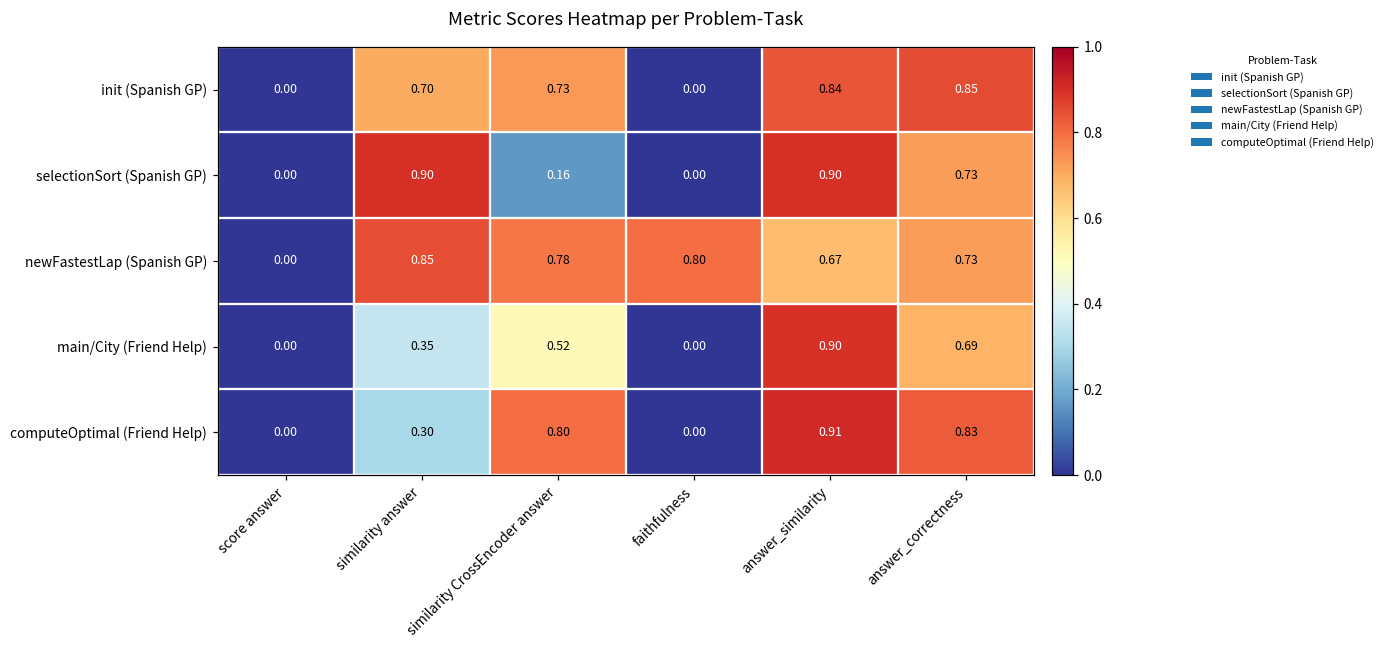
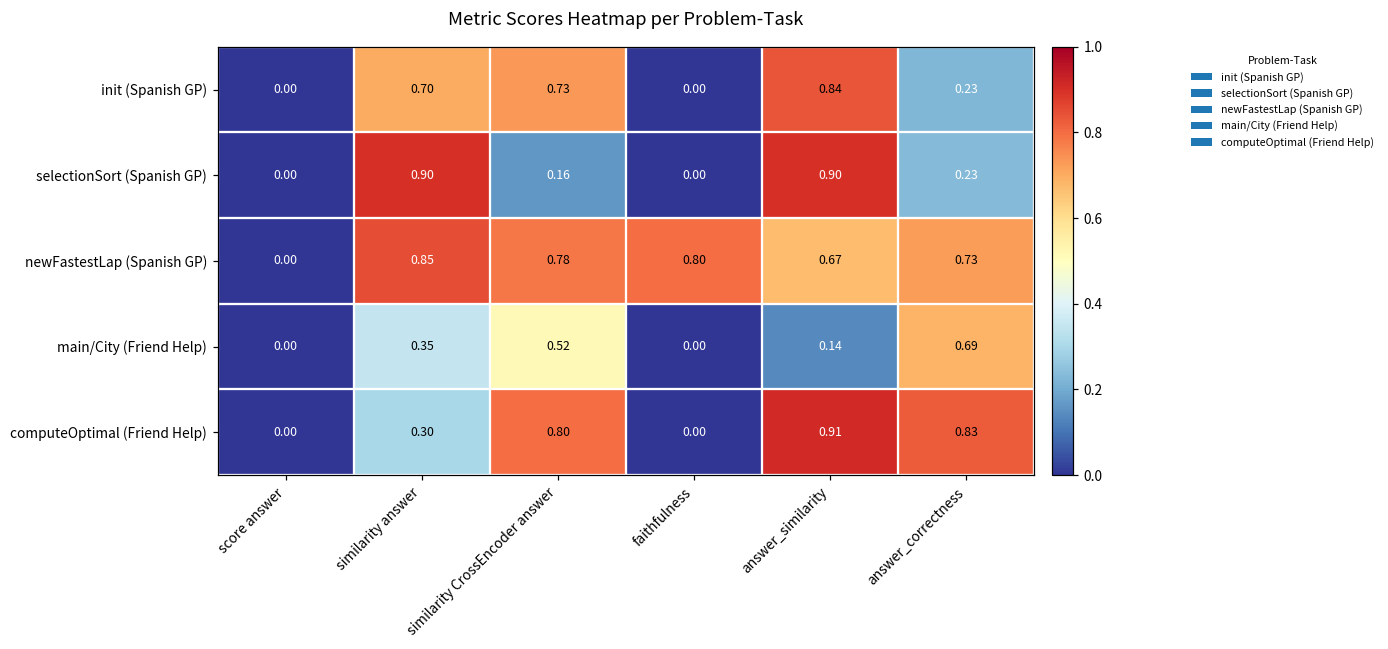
init (Spanish GP), answer_correctness: 0.85 -> 0.23
selectionSort (Spanish GP), answer_correctness: 0.73 -> 0.23
main/City (Friend Help), answer_similarity: 0.90 -> 0.14
